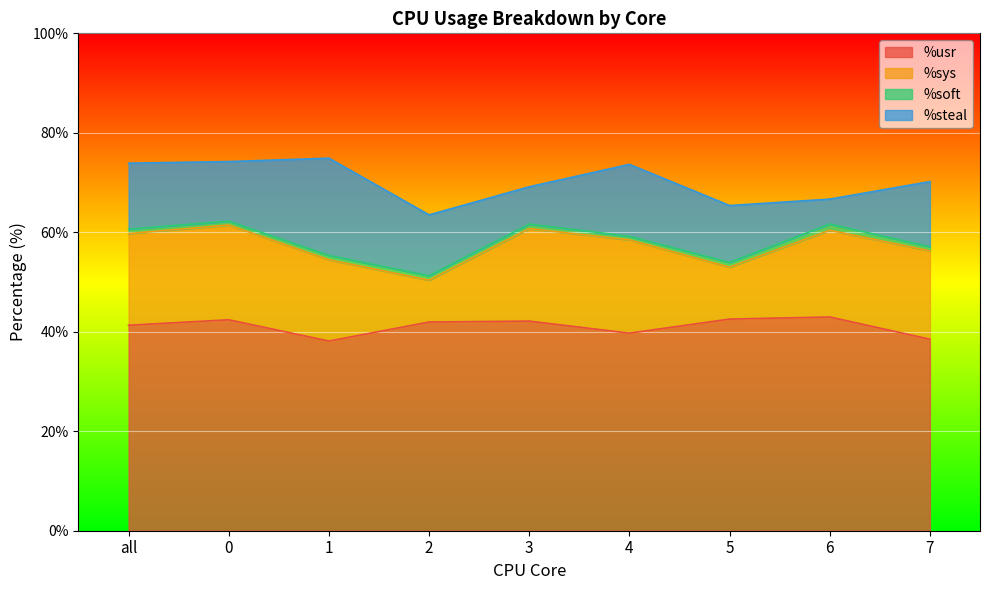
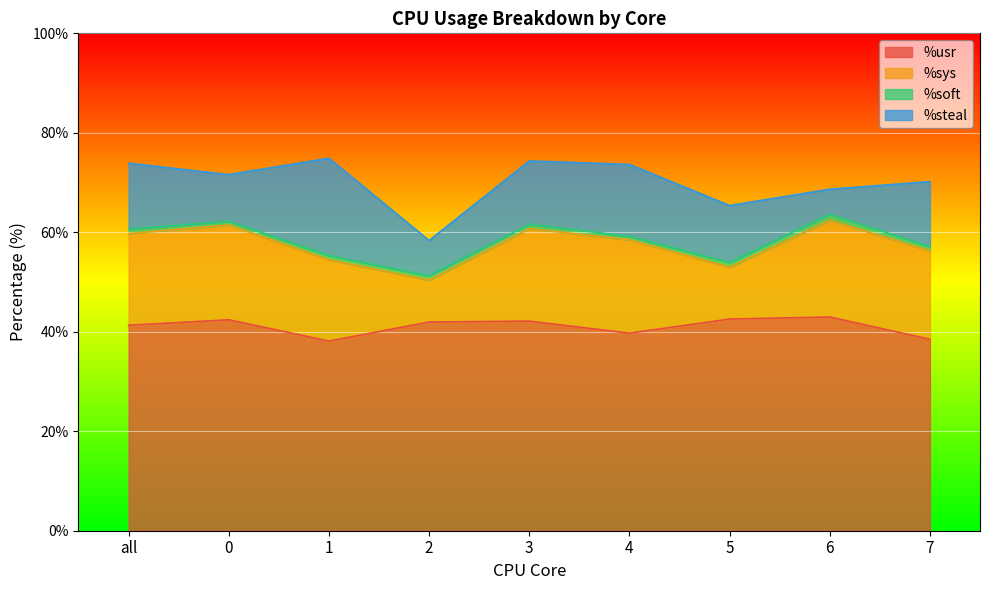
%steal, 0: 12% -> 9%
%steal, 2: 12% -> 7%
%steal, 3: 8% -> 13%
%sys, 6: 17% -> 19%
